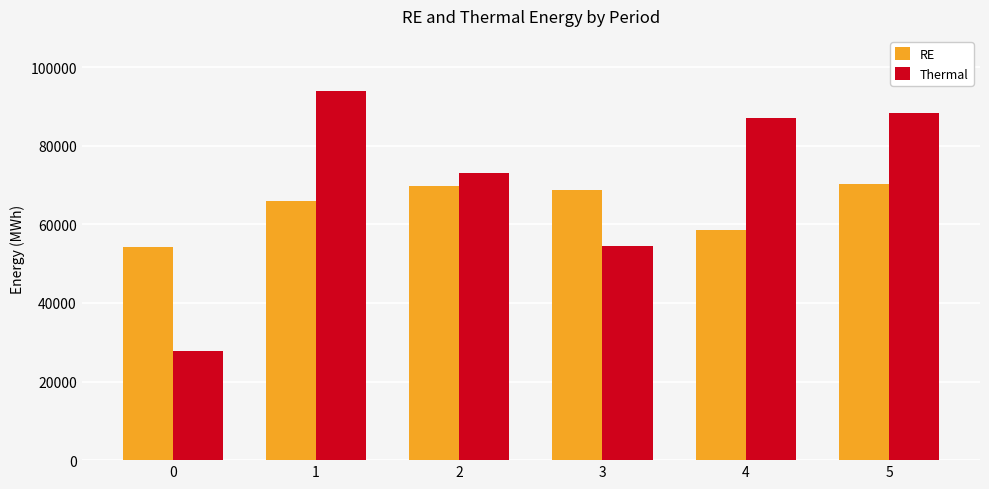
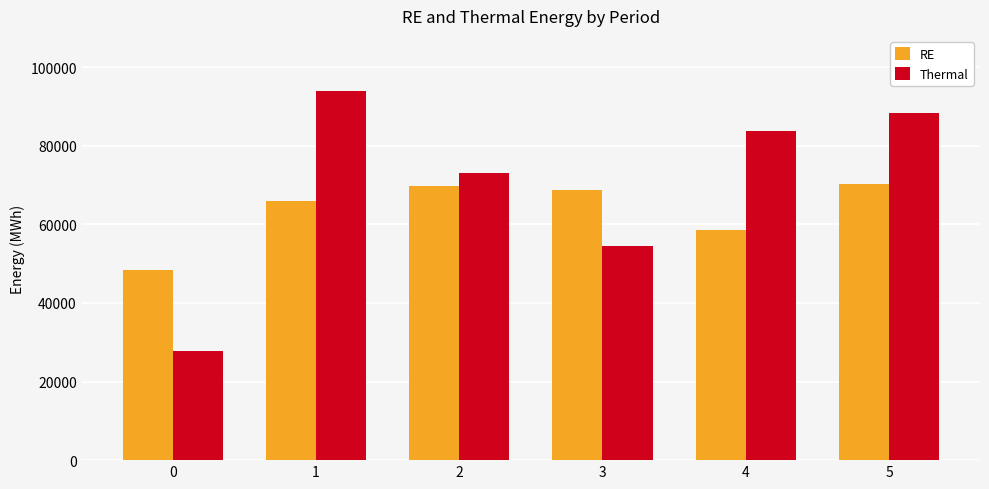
RE, 0: 54000 -> 48000
Thermal, 4: 87000 -> 84000
